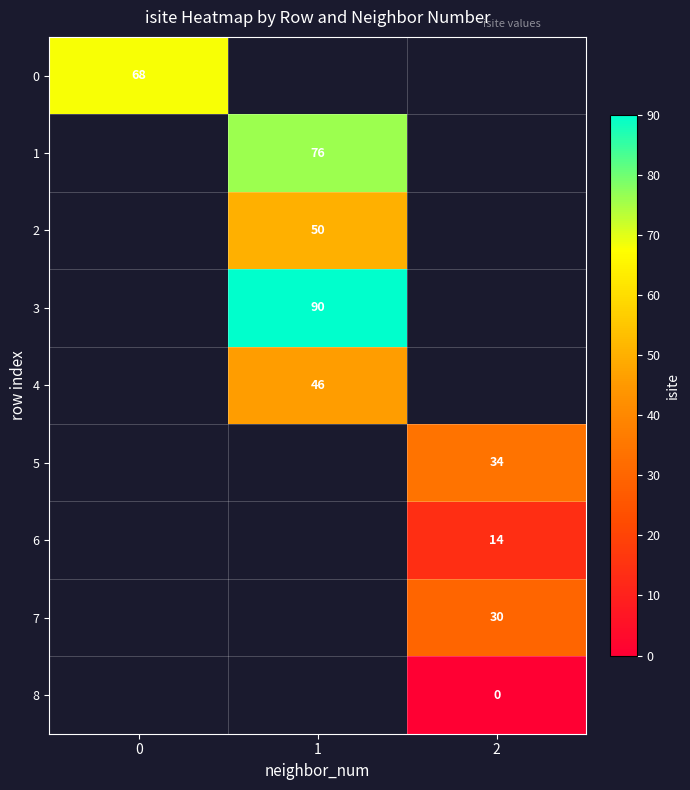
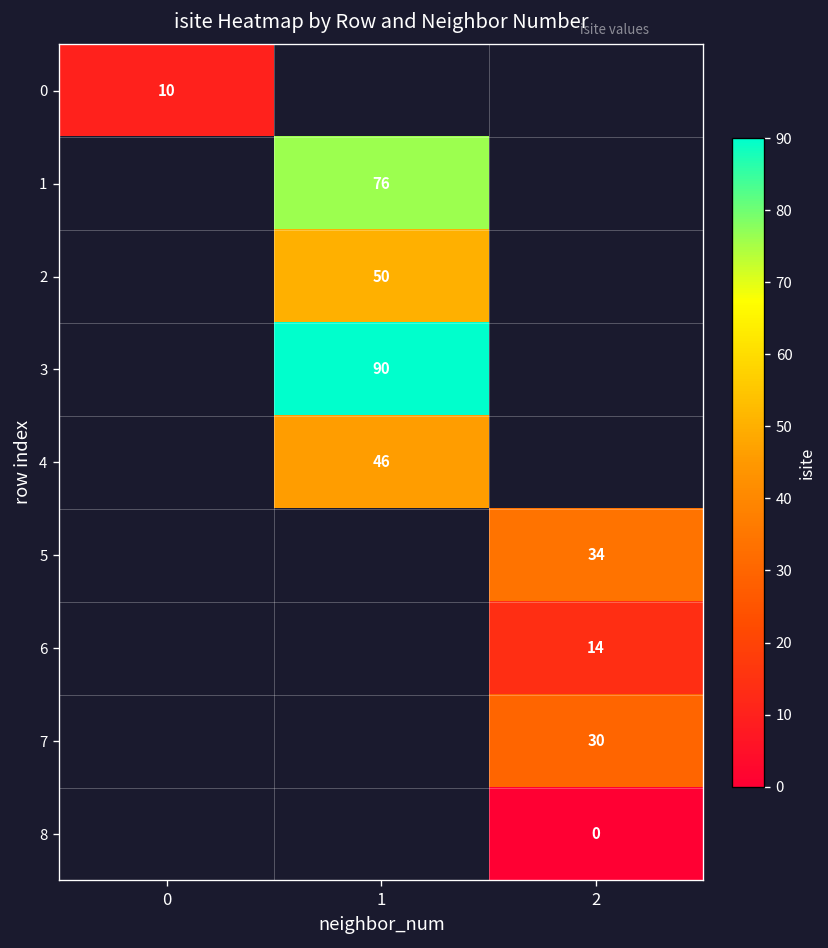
0, 0: 68 -> 10
